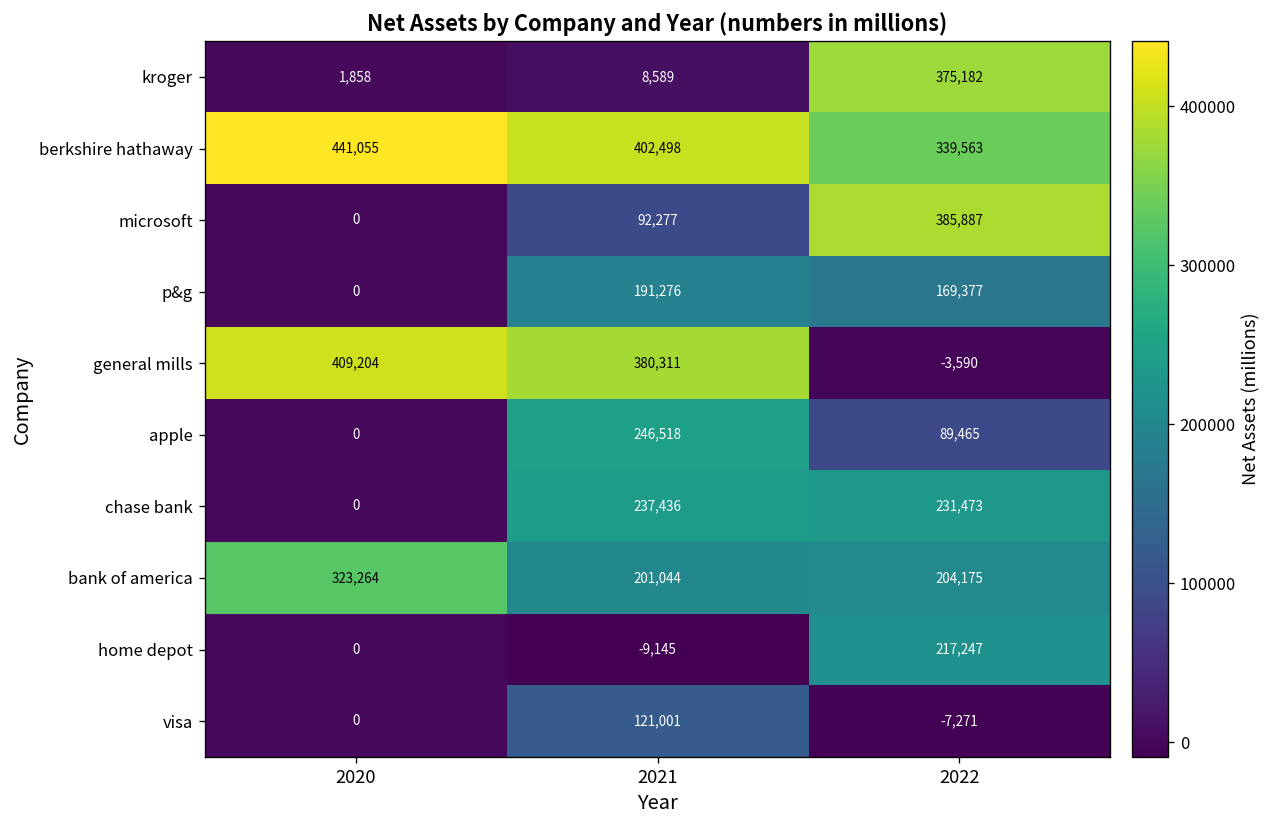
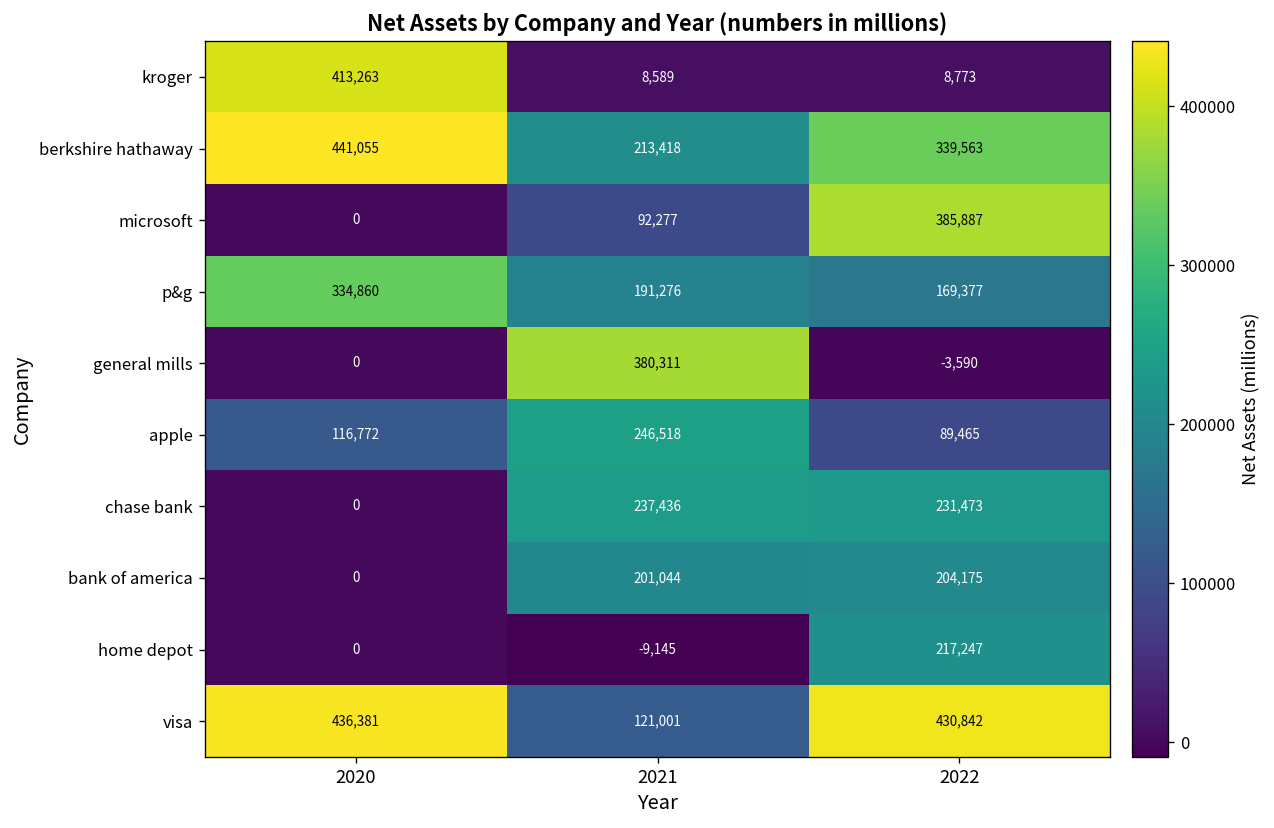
kroger, 2020: 1,858 -> 413,263
kroger, 2022: 375,182 -> 8,773
berkshire hathaway, 2021: 402,498 -> 213,418
p&g, 2020: 0 -> 334,860
general mills, 2020: 409,204 -> 0
apple, 2020: 0 -> 116,772
bank of america, 2020: 323,264 -> 0
visa, 2020: 0 -> 436,381
visa, 2022: -7,271 -> 430,842
